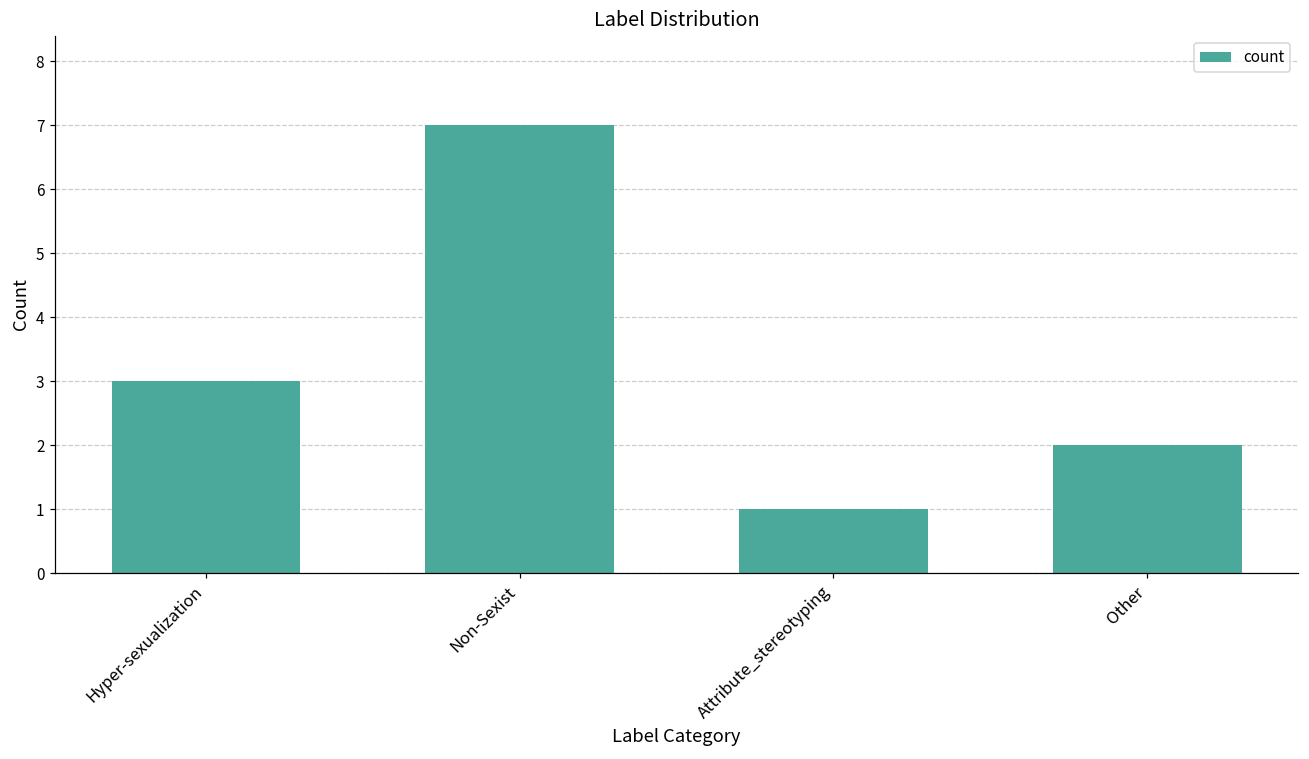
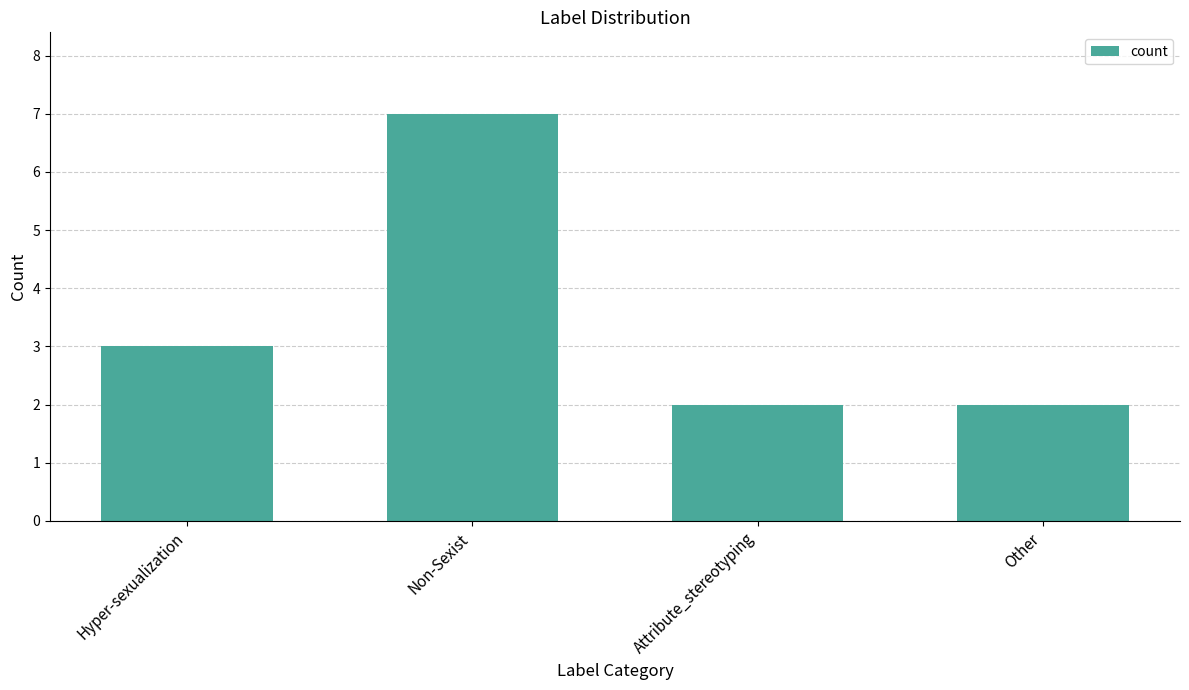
Attribute_stereotyping: 1 -> 2
